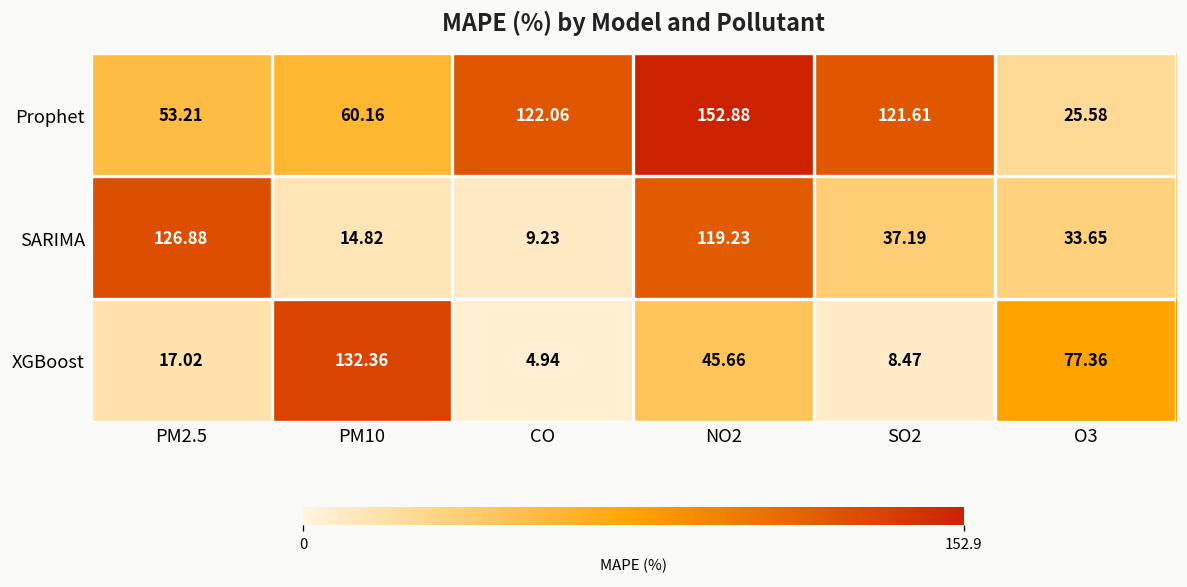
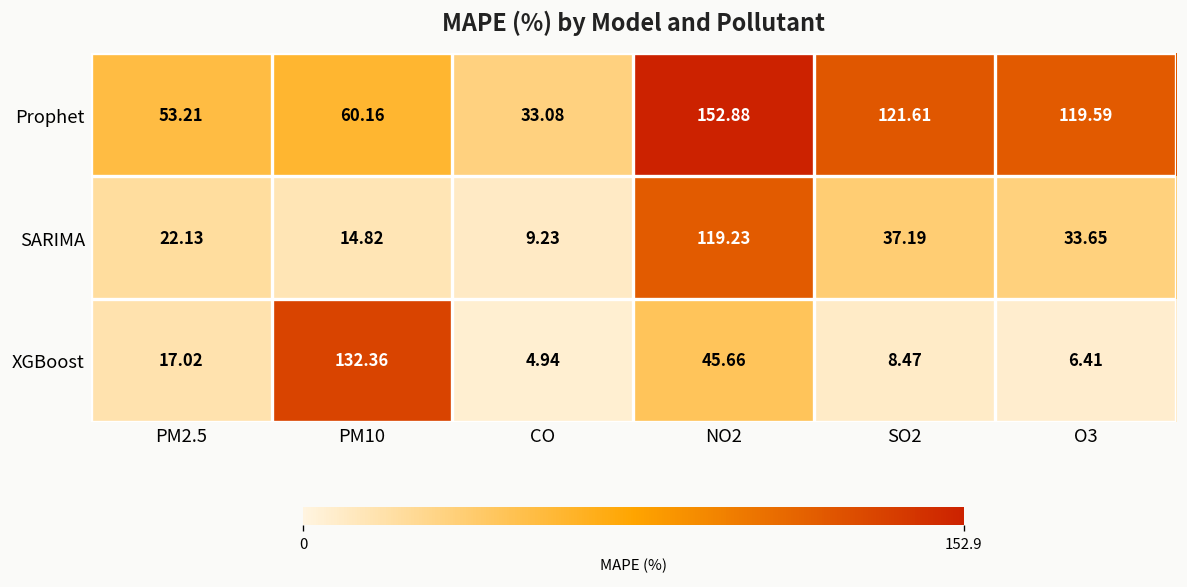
Prophet, CO: 122.06 -> 33.08
Prophet, O3: 25.58 -> 119.59
SARIMA, PM2.5: 126.88 -> 22.13
XGBoost, O3: 77.36 -> 6.41
